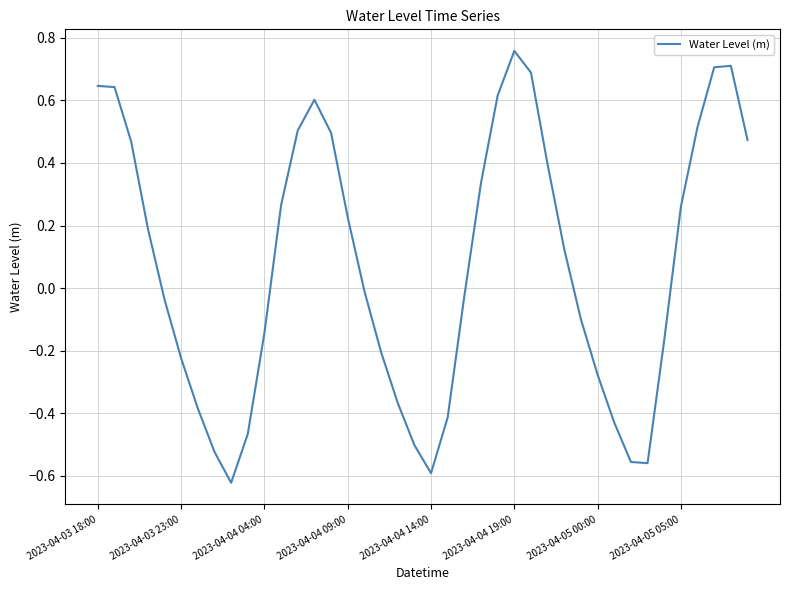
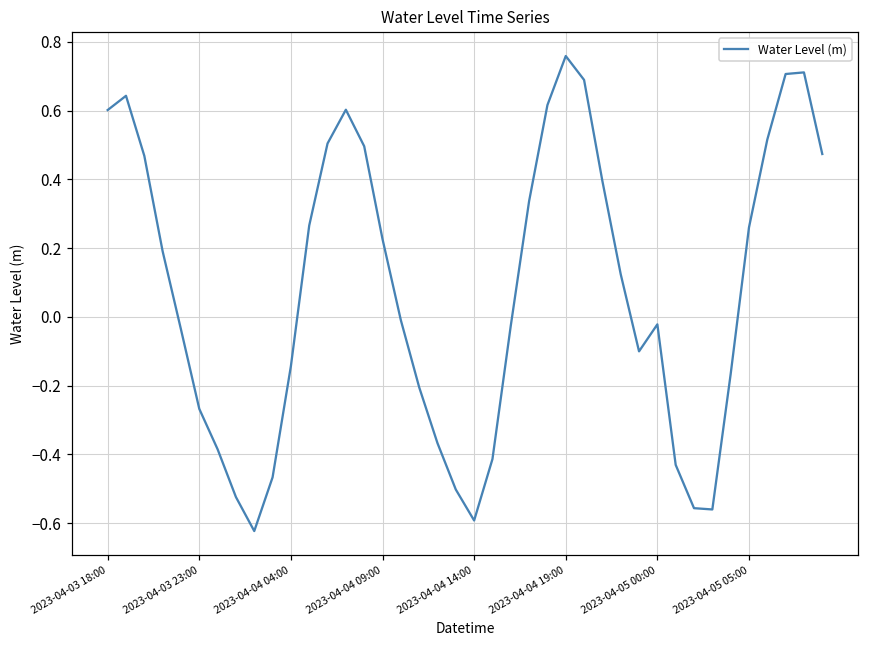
2023-04-03 18:00: 0.65 -> 0.60
2023-04-03 23:00: -0.23 -> -0.27
2023-04-05 00:00: -0.28 -> -0.02
